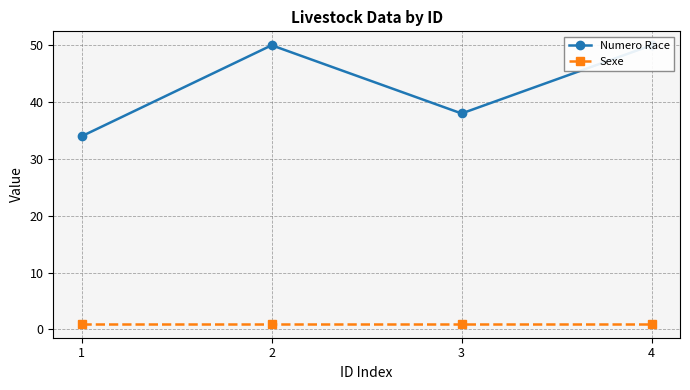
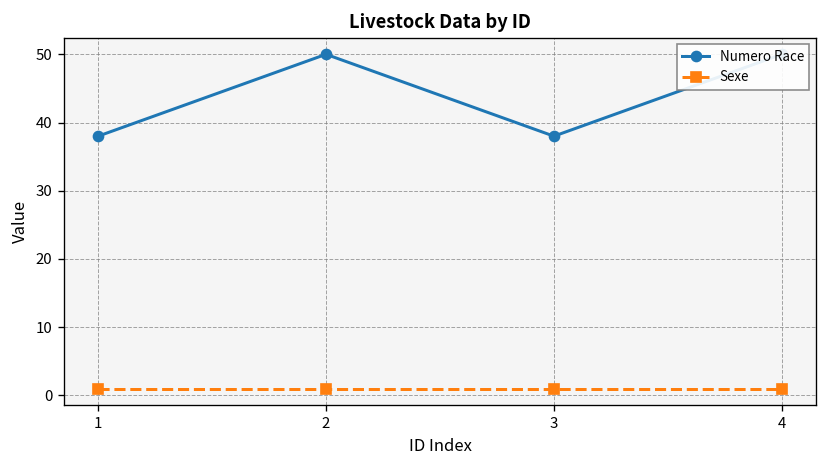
Numero Race, 1: 34 -> 38
